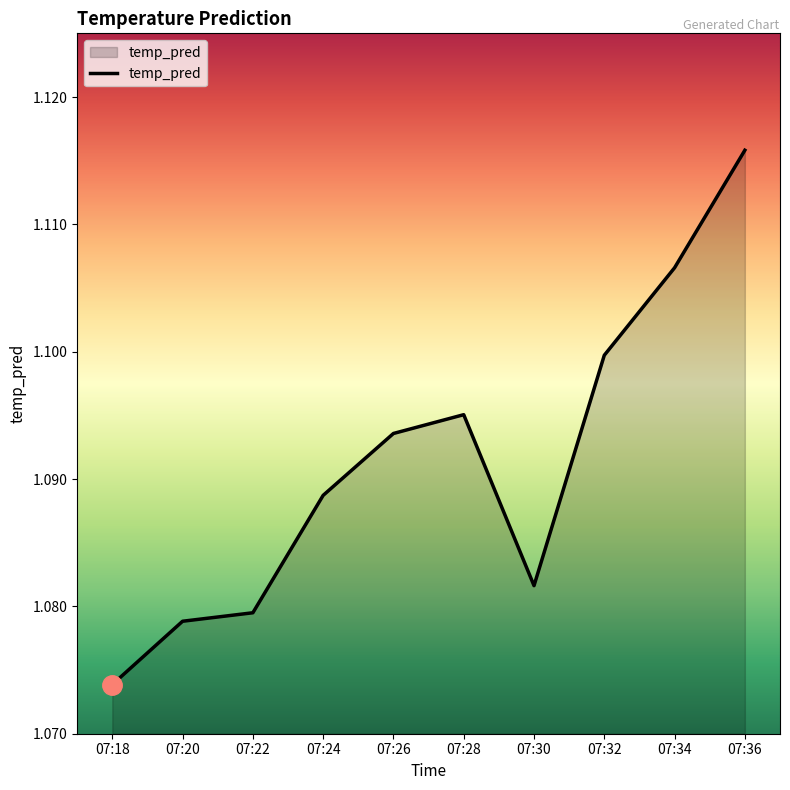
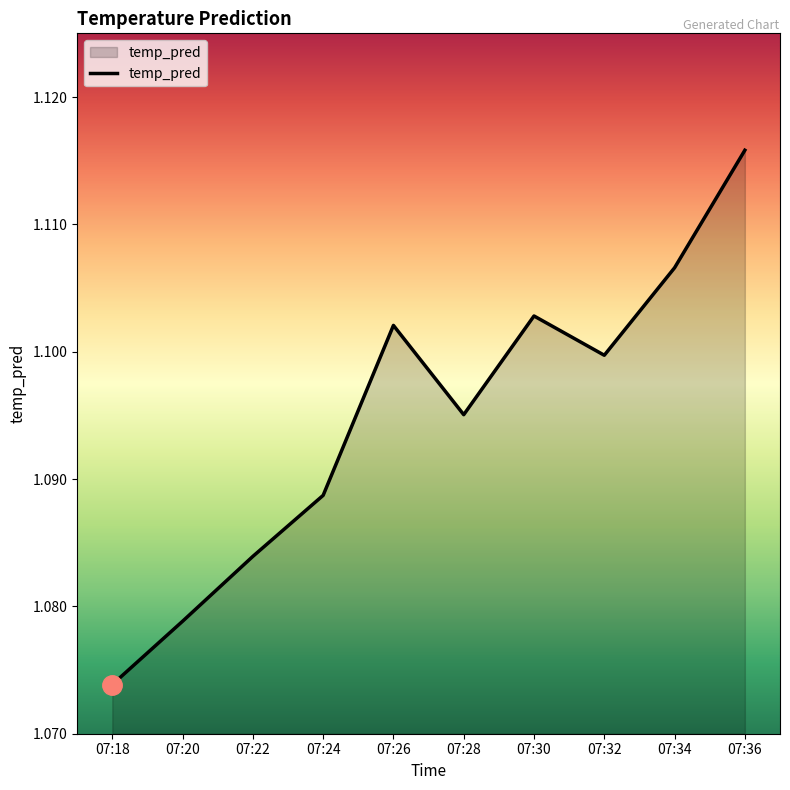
temp_pred, 07:22: 1.0795 -> 1.0839
temp_pred, 07:26: 1.0936 -> 1.1021
temp_pred, 07:30: 1.0816 -> 1.1028
